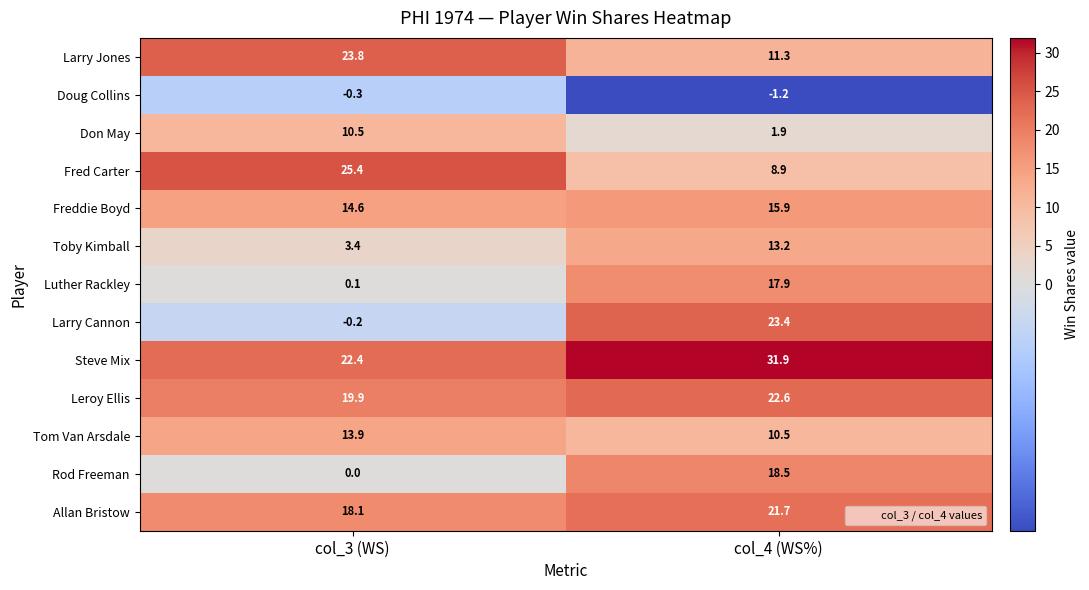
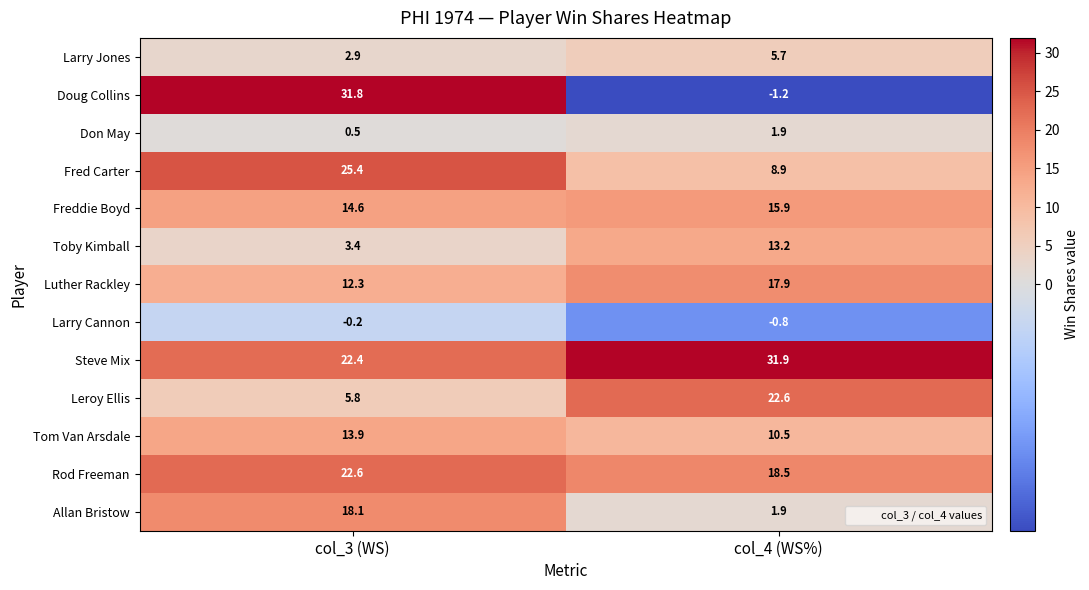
Larry Jones, col_3 (WS): 23.8 -> 2.9
Larry Jones, col_4 (WS%): 11.3 -> 5.7
Doug Collins, col_3 (WS): -0.3 -> 31.8
Don May, col_3 (WS): 10.5 -> 0.5
Luther Rackley, col_3 (WS): 0.1 -> 12.3
Larry Cannon, col_4 (WS%): 23.4 -> -0.8
Leroy Ellis, col_3 (WS): 19.9 -> 5.8
Rod Freeman, col_3 (WS): 0.0 -> 22.6
Allan Bristow, col_4 (WS%): 21.7 -> 1.9
